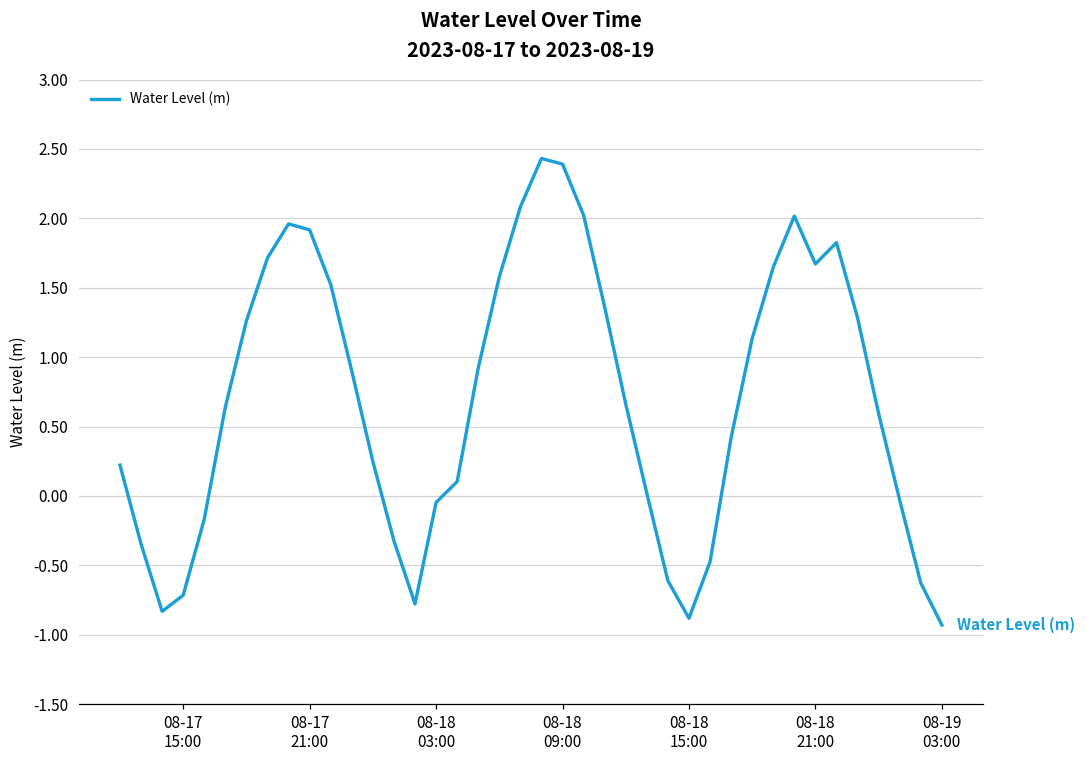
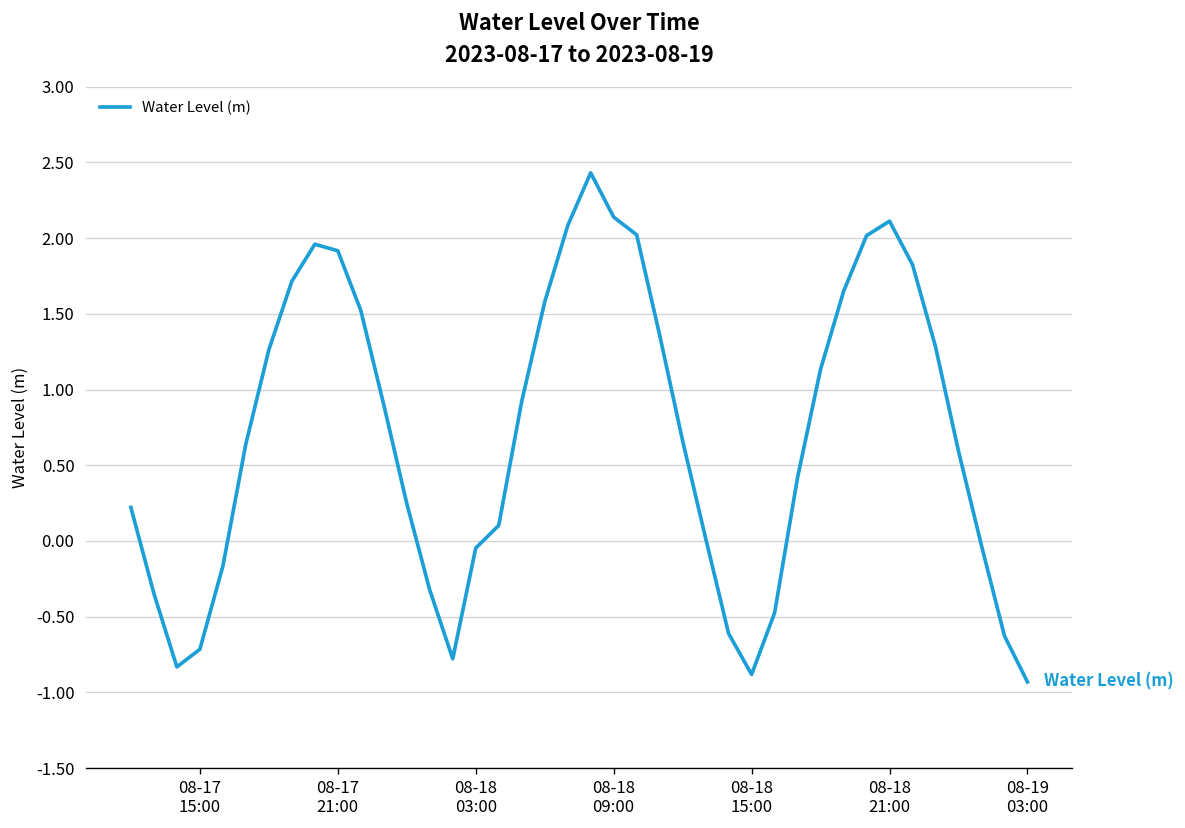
08-18 09:00: 2.39 -> 2.14
08-18 21:00: 1.67 -> 2.11
